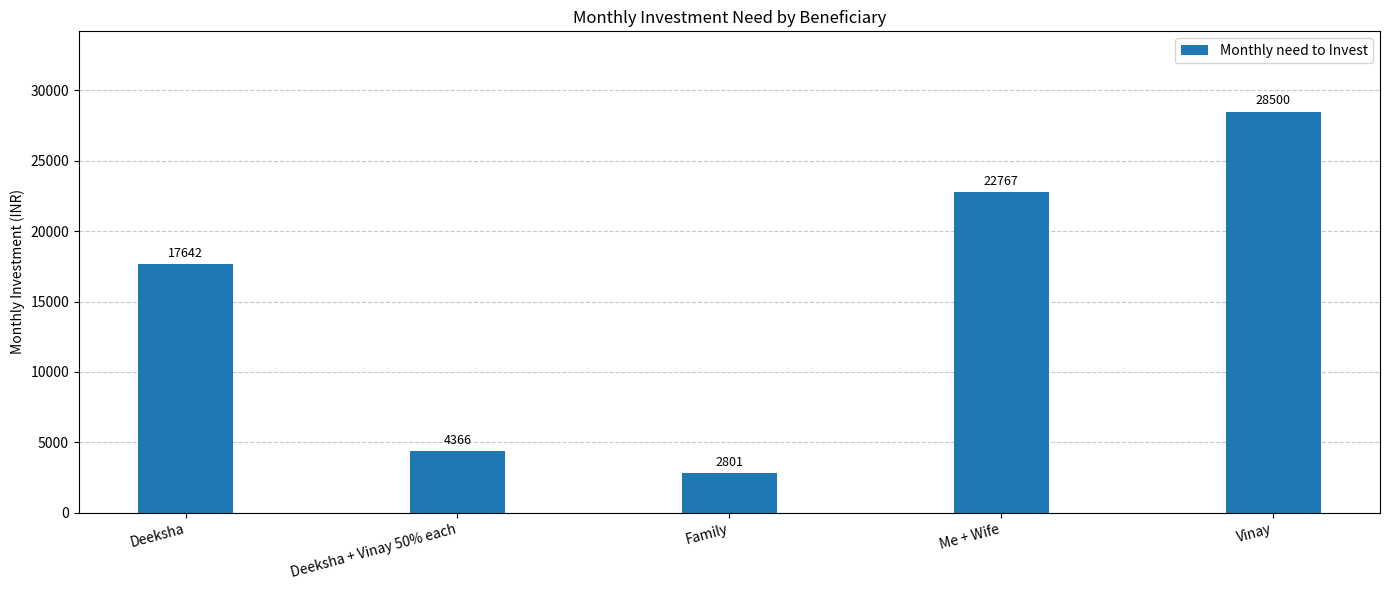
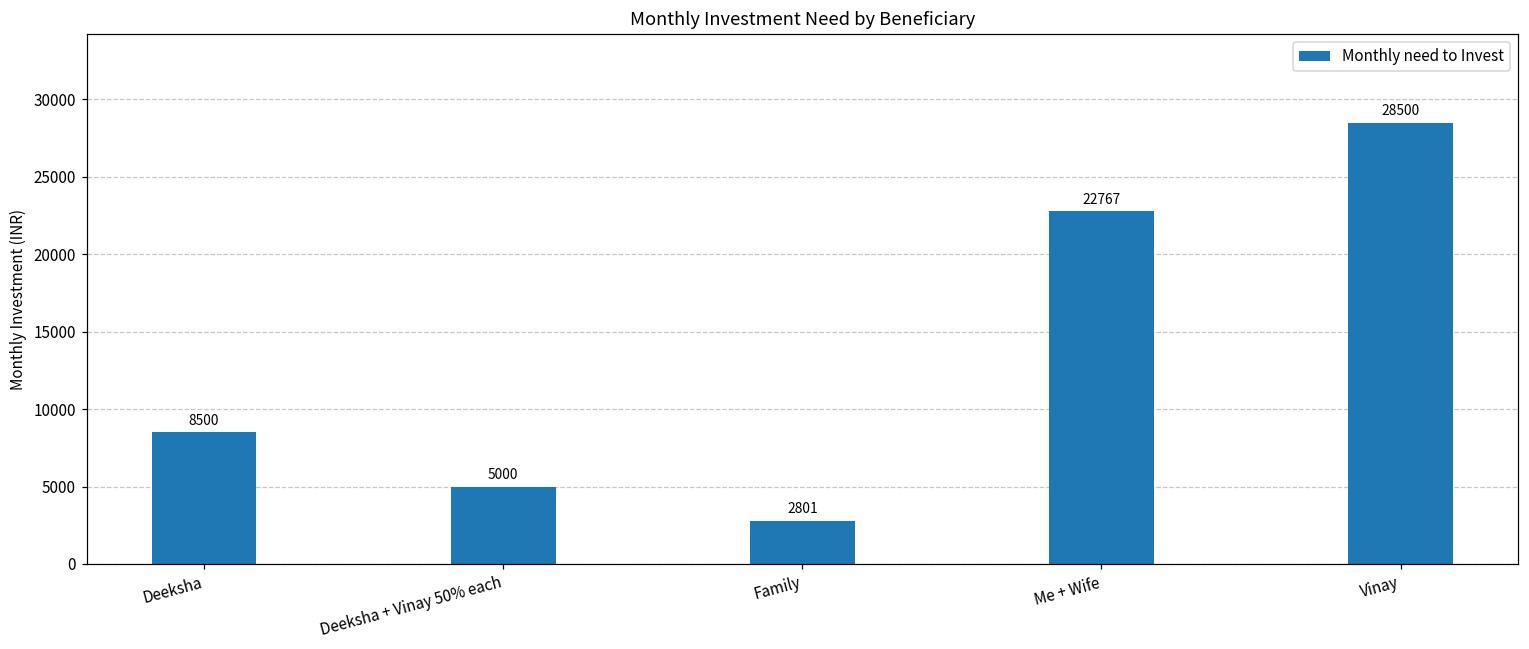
Deeksha: 17642 -> 8500
Deeksha + Vinay 50% each: 4366 -> 5000
